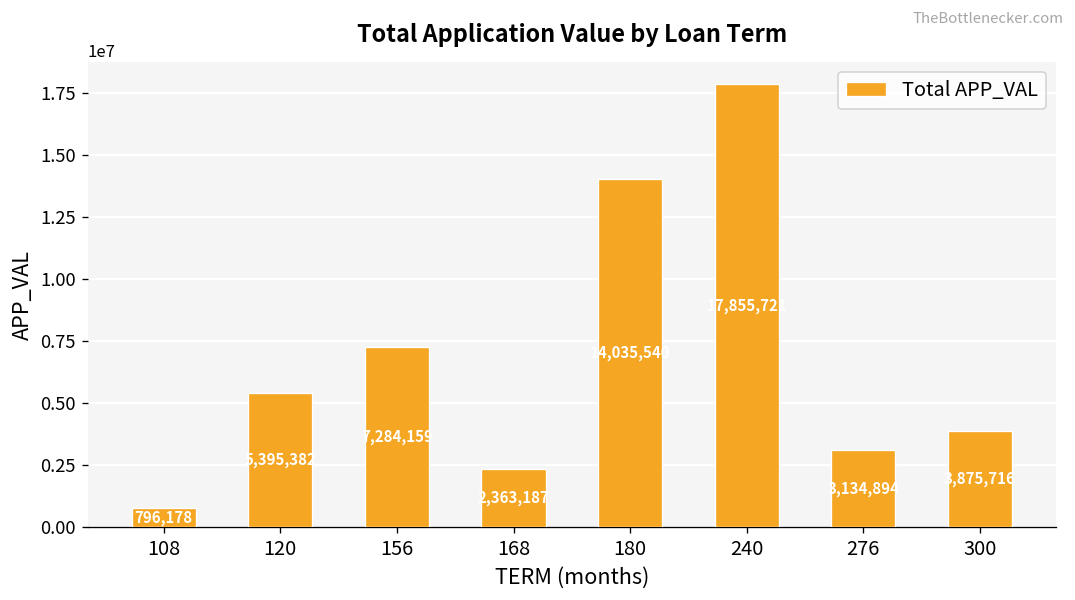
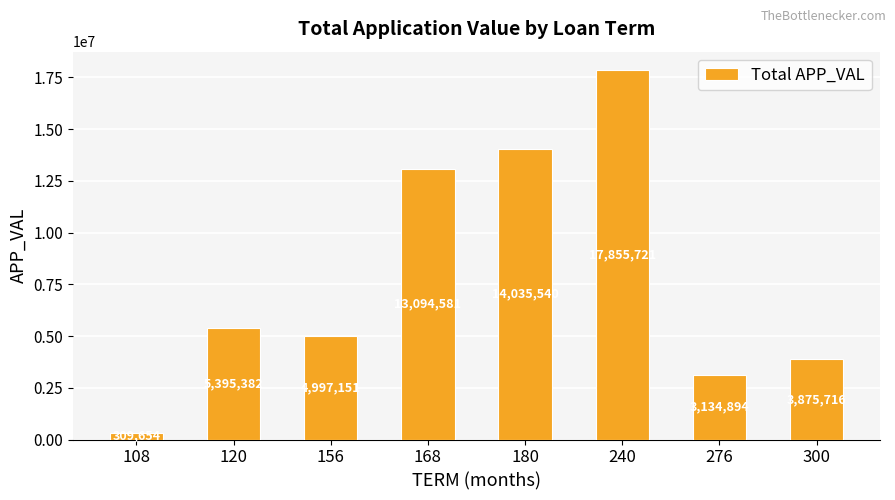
108: 800000 -> 300000
156: 7,284,159 -> 4,997,151
168: 2,363,187 -> 13,094,581
